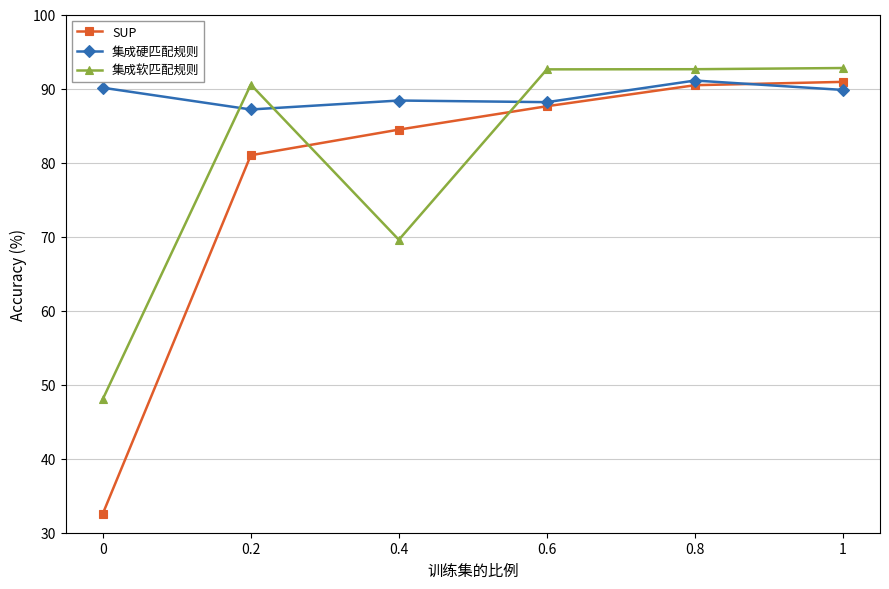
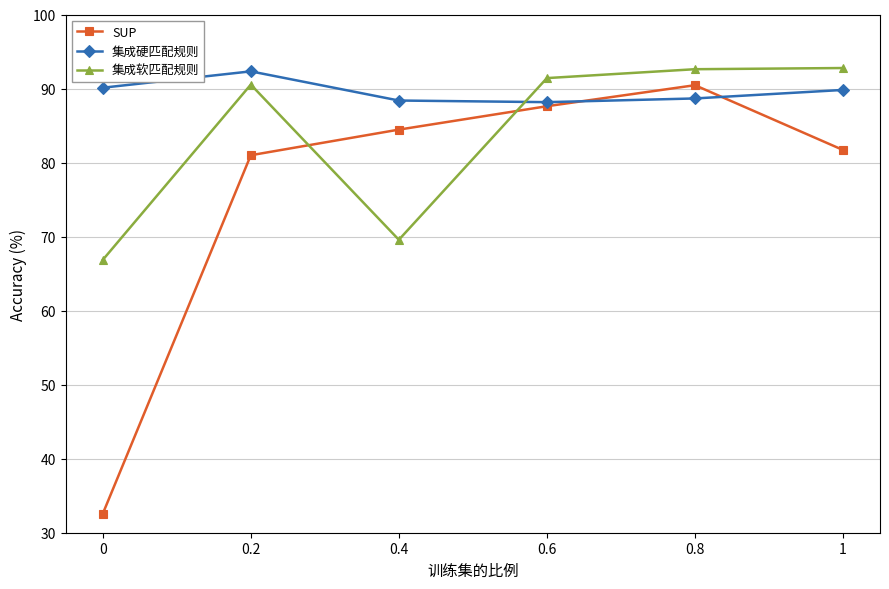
集成软匹配规则, 0: 48 -> 67
集成硬匹配规则, 0.2: 87 -> 92
集成软匹配规则, 0.6: 93 -> 91
集成硬匹配规则, 0.8: 91 -> 89
SUP, 1: 91 -> 82
